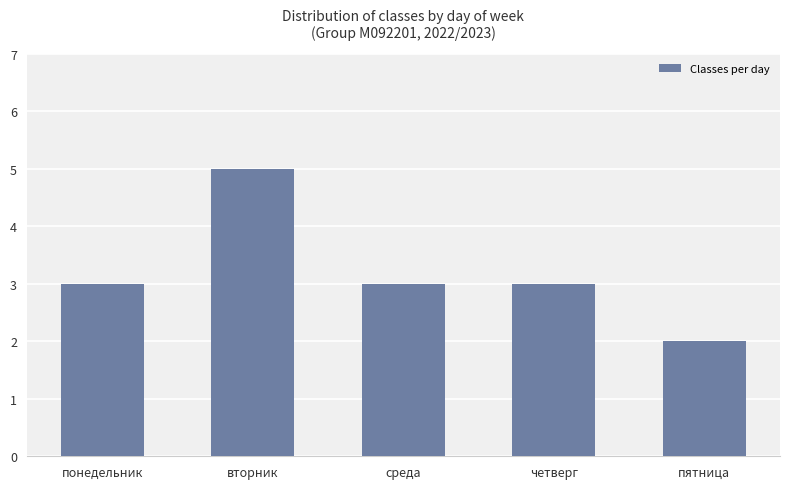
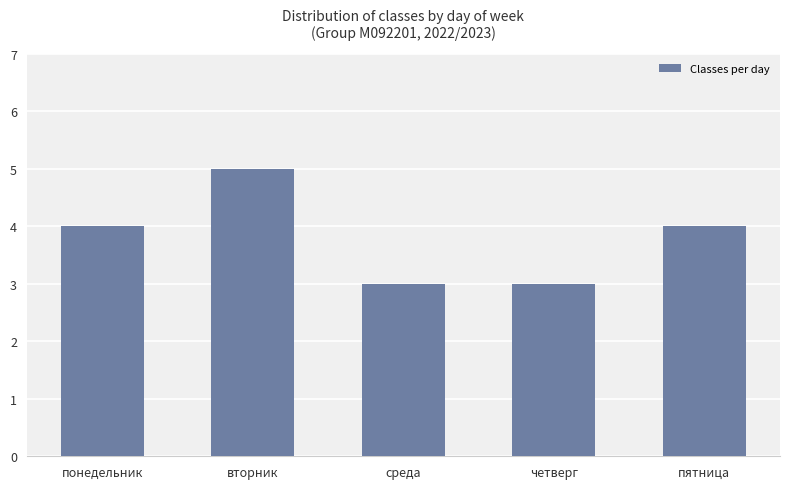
понедельник: 3 -> 4
пятница: 2 -> 4
